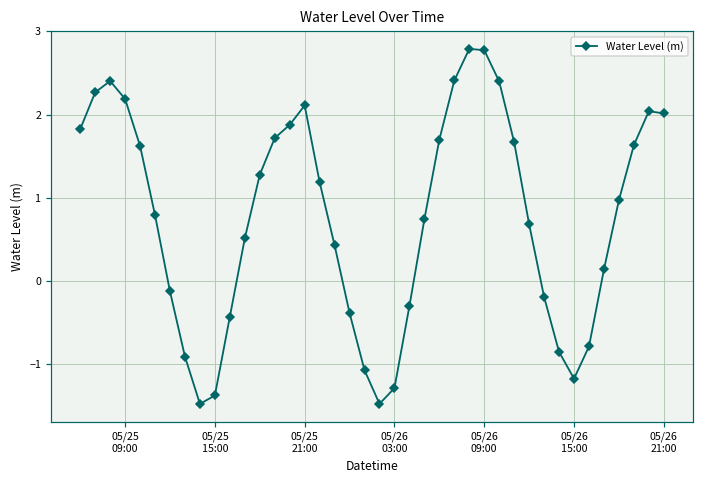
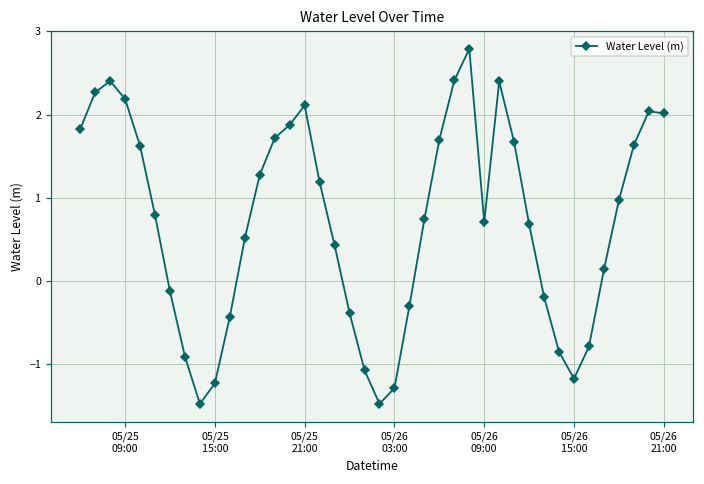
05/25 15:00: -1.4 -> -1.2
05/26 09:00: 2.8 -> 0.7
